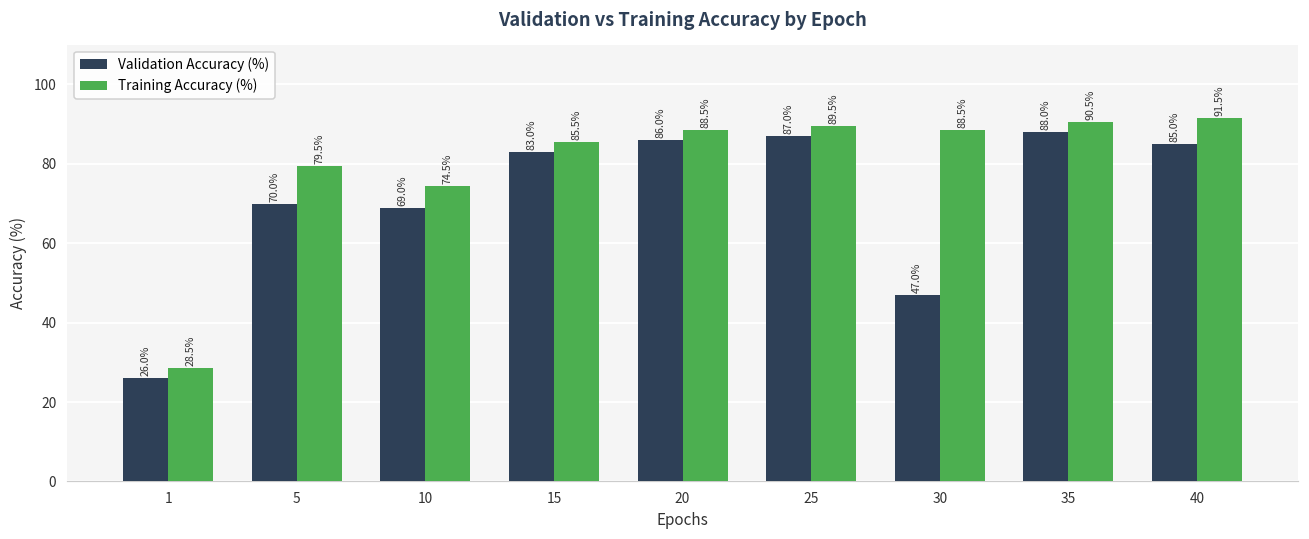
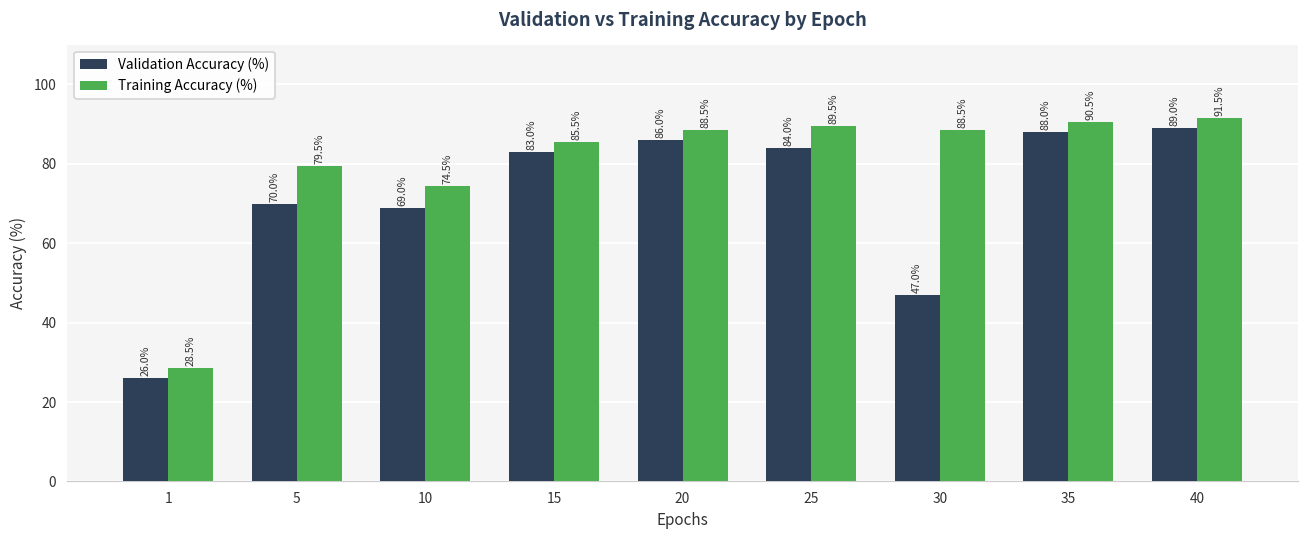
Validation Accuracy (%), 25: 87.0% -> 84.0%
Validation Accuracy (%), 40: 85.0% -> 89.0%
